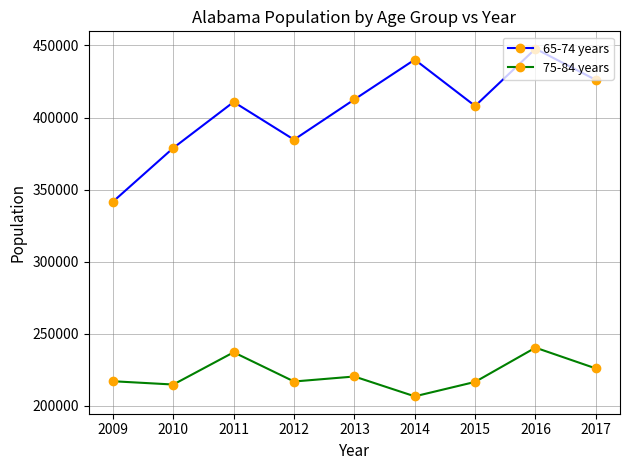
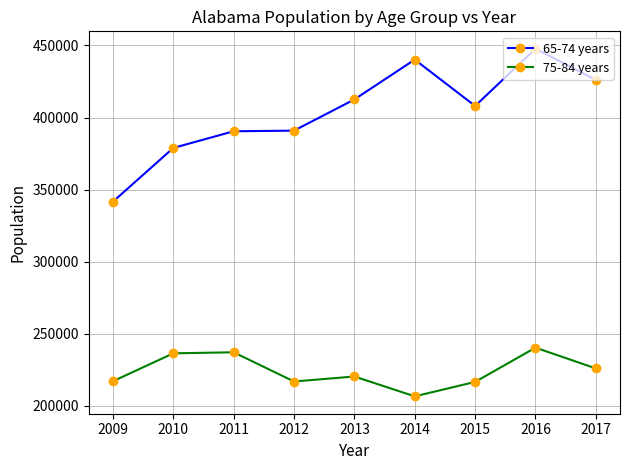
75-84 years, 2010: 215000 -> 236000
65-74 years, 2011: 411000 -> 391000
65-74 years, 2012: 385000 -> 391000
